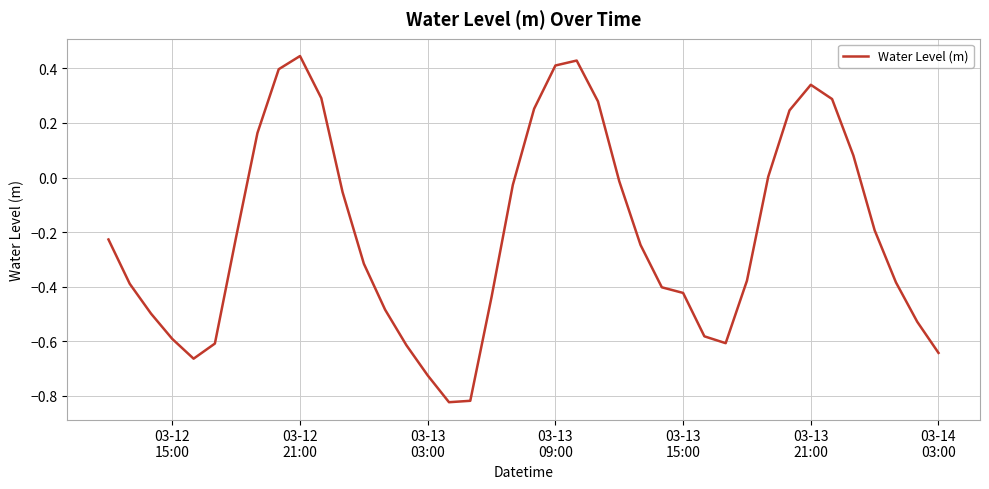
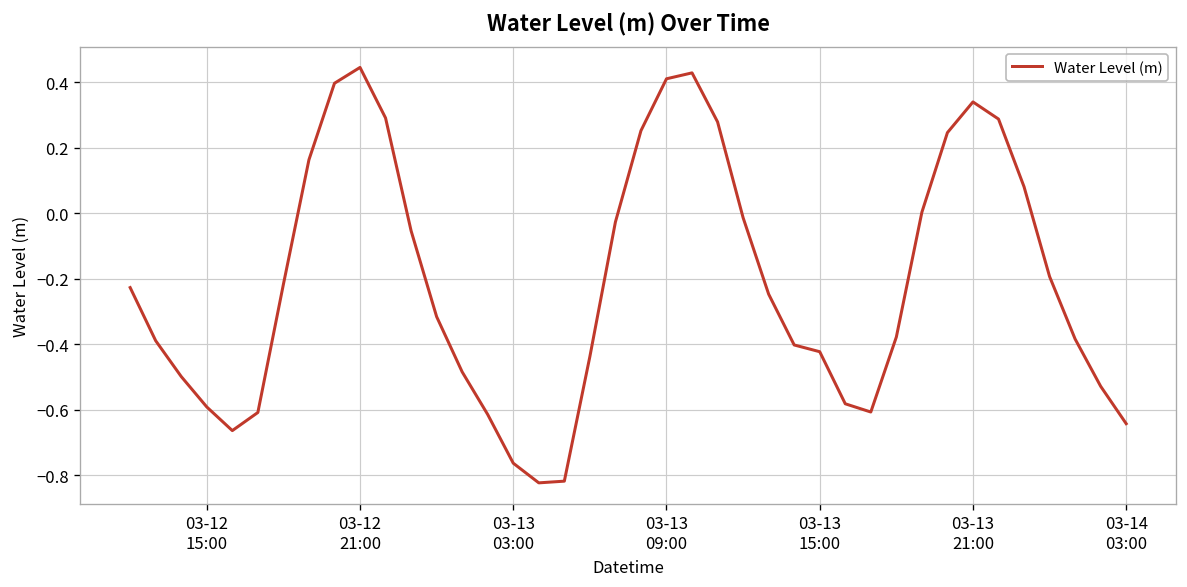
03-13 03:00: -0.72 -> -0.76
